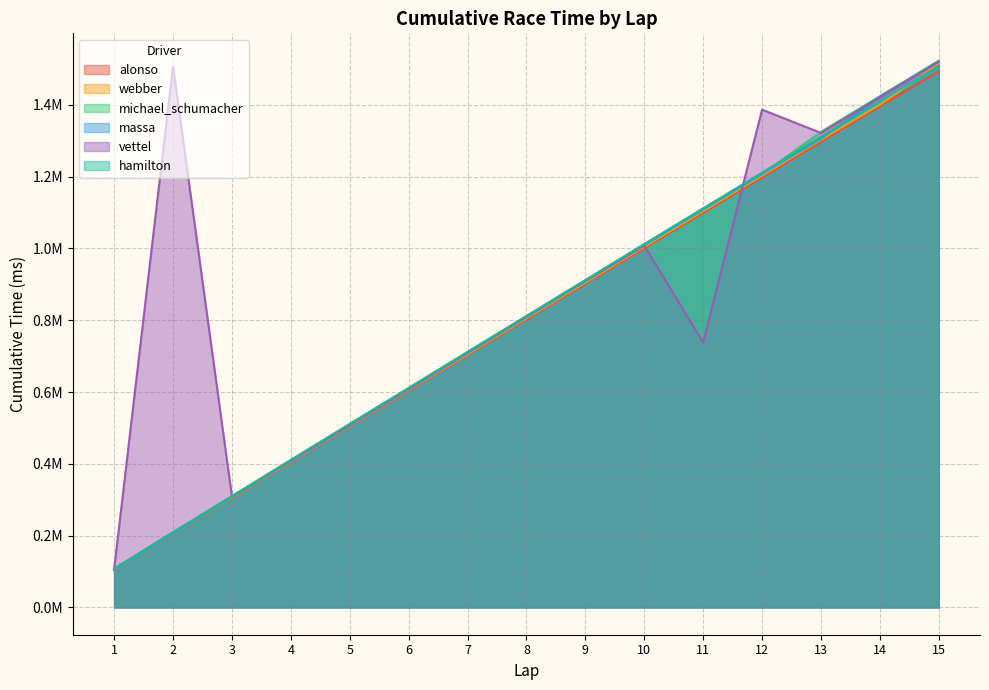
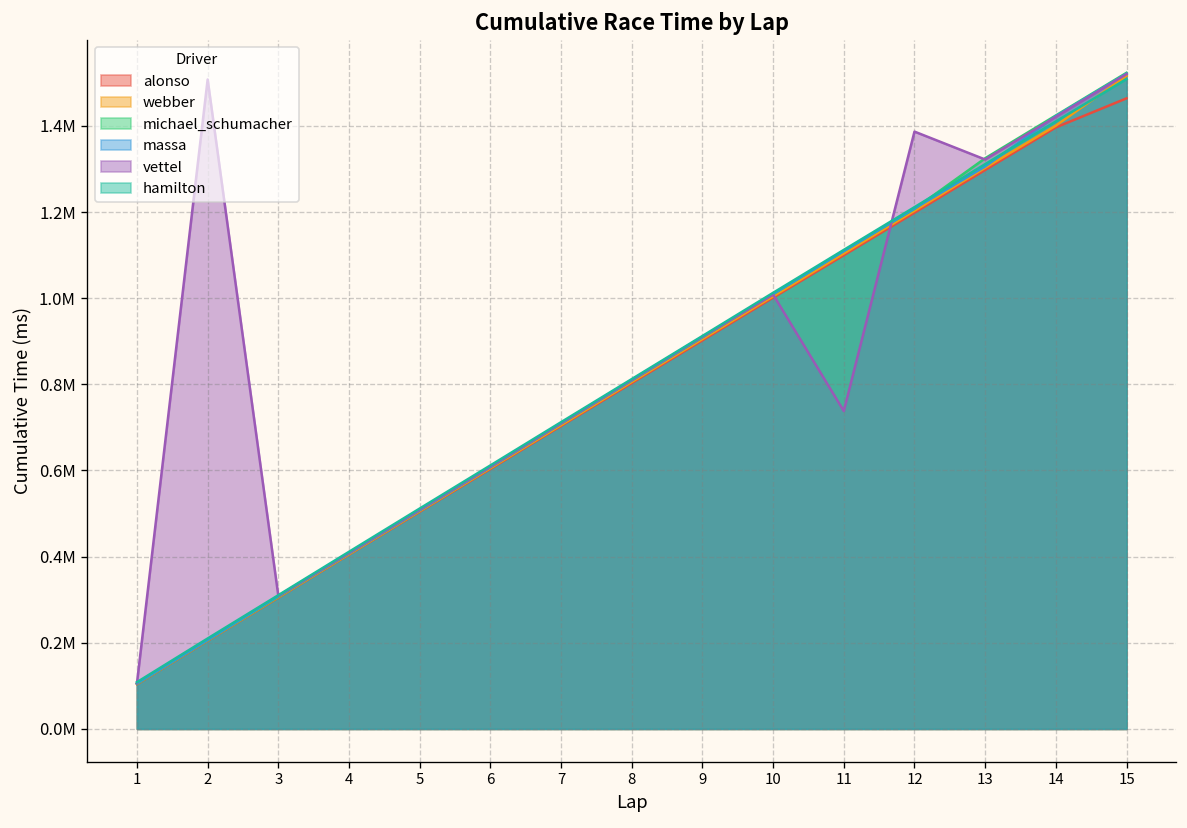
alonso, 15: 1490000 -> 1460000
